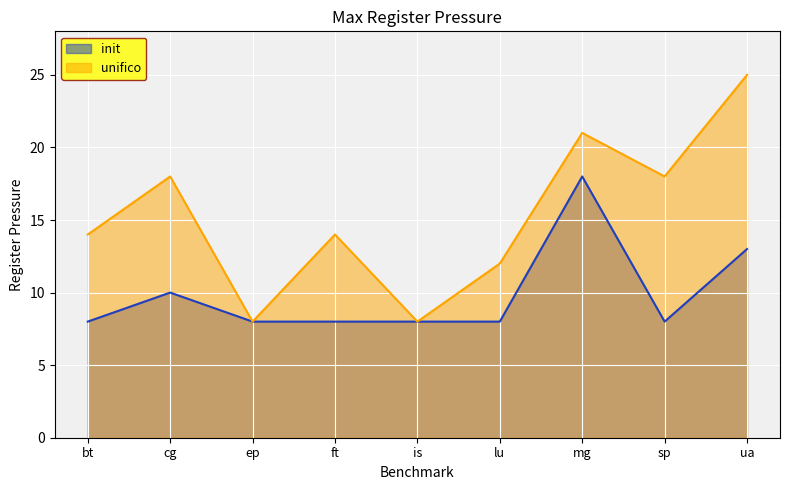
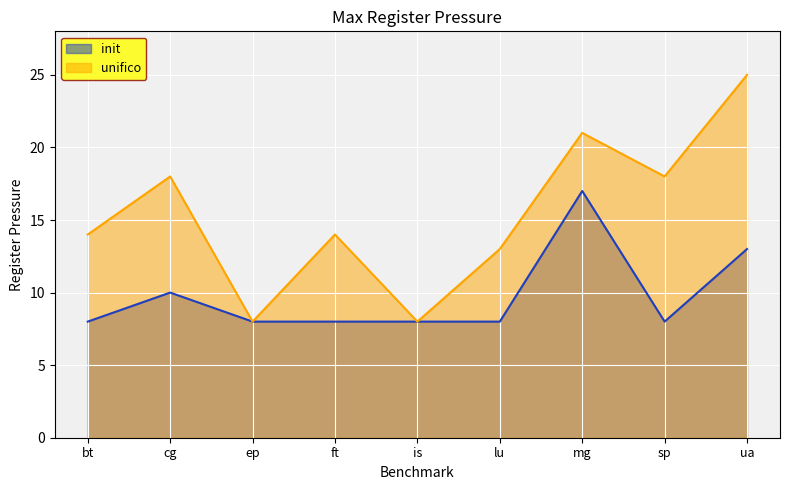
unifico, lu: 12 -> 13
init, mg: 18 -> 17
